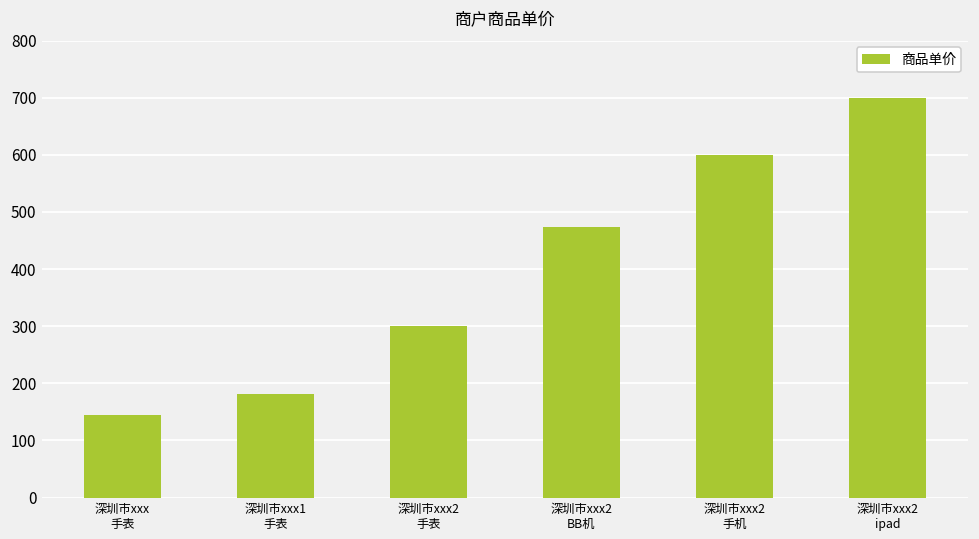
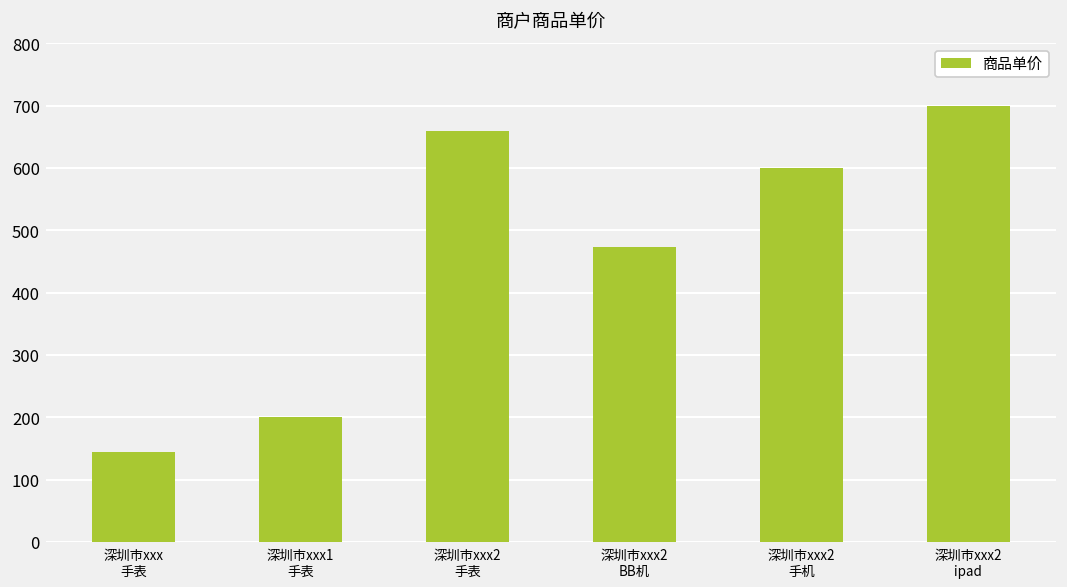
深圳市xxx1 手表: 180 -> 200
深圳市xxx2 手表: 300 -> 660
